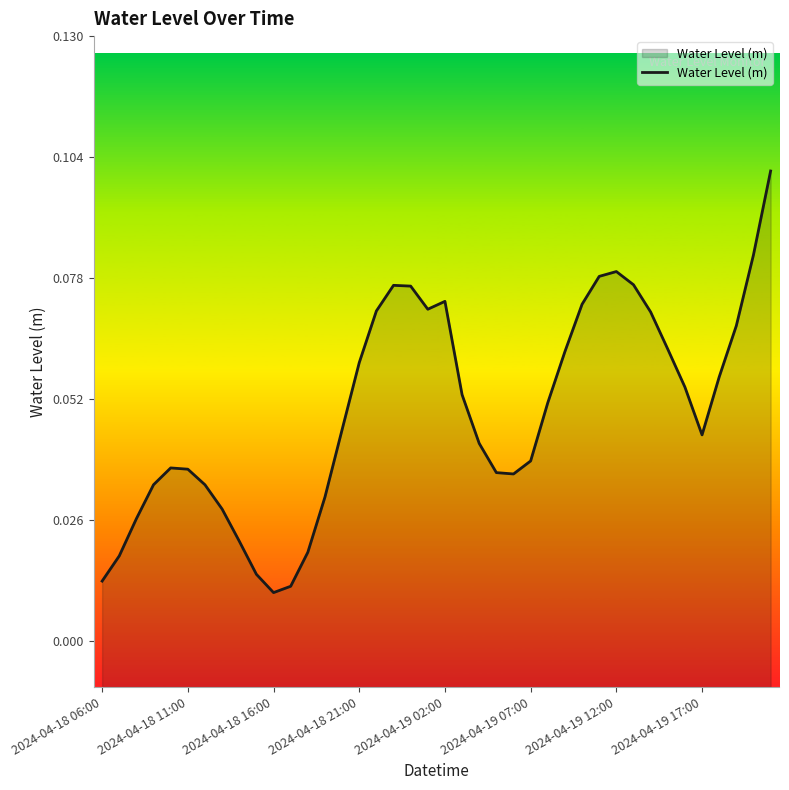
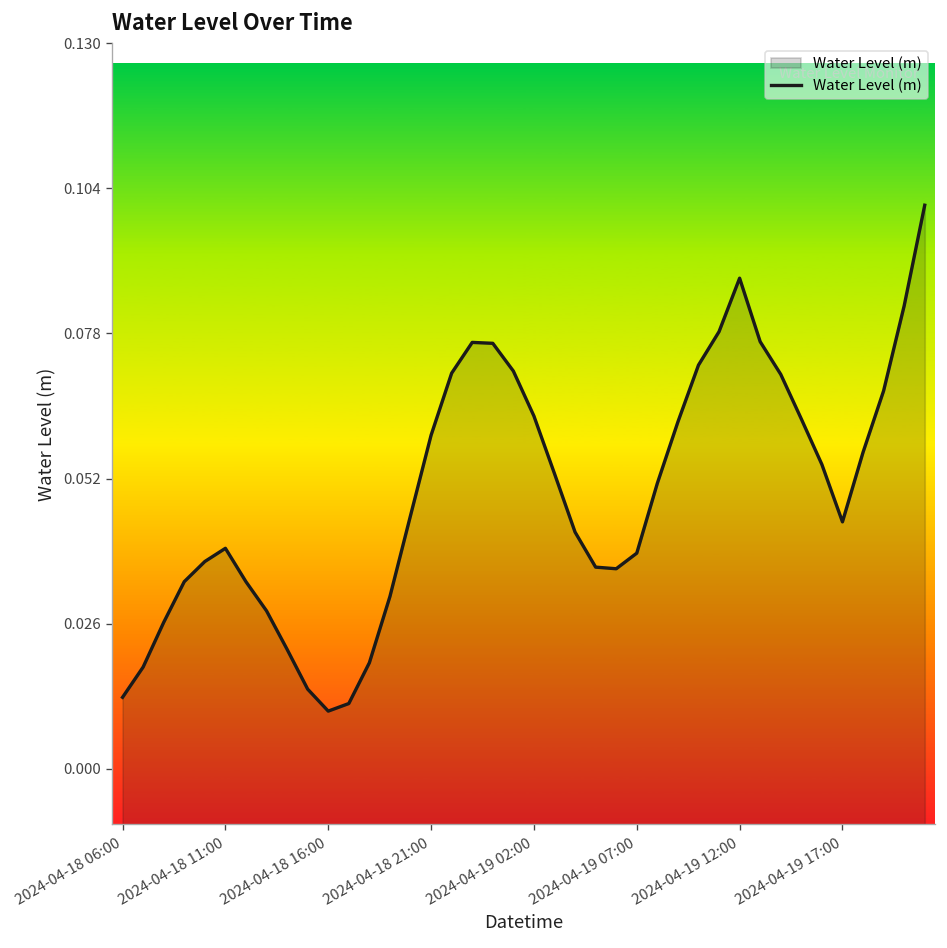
2024-04-18 11:00: 0.037 -> 0.039
2024-04-19 02:00: 0.073 -> 0.063
2024-04-19 12:00: 0.079 -> 0.088
